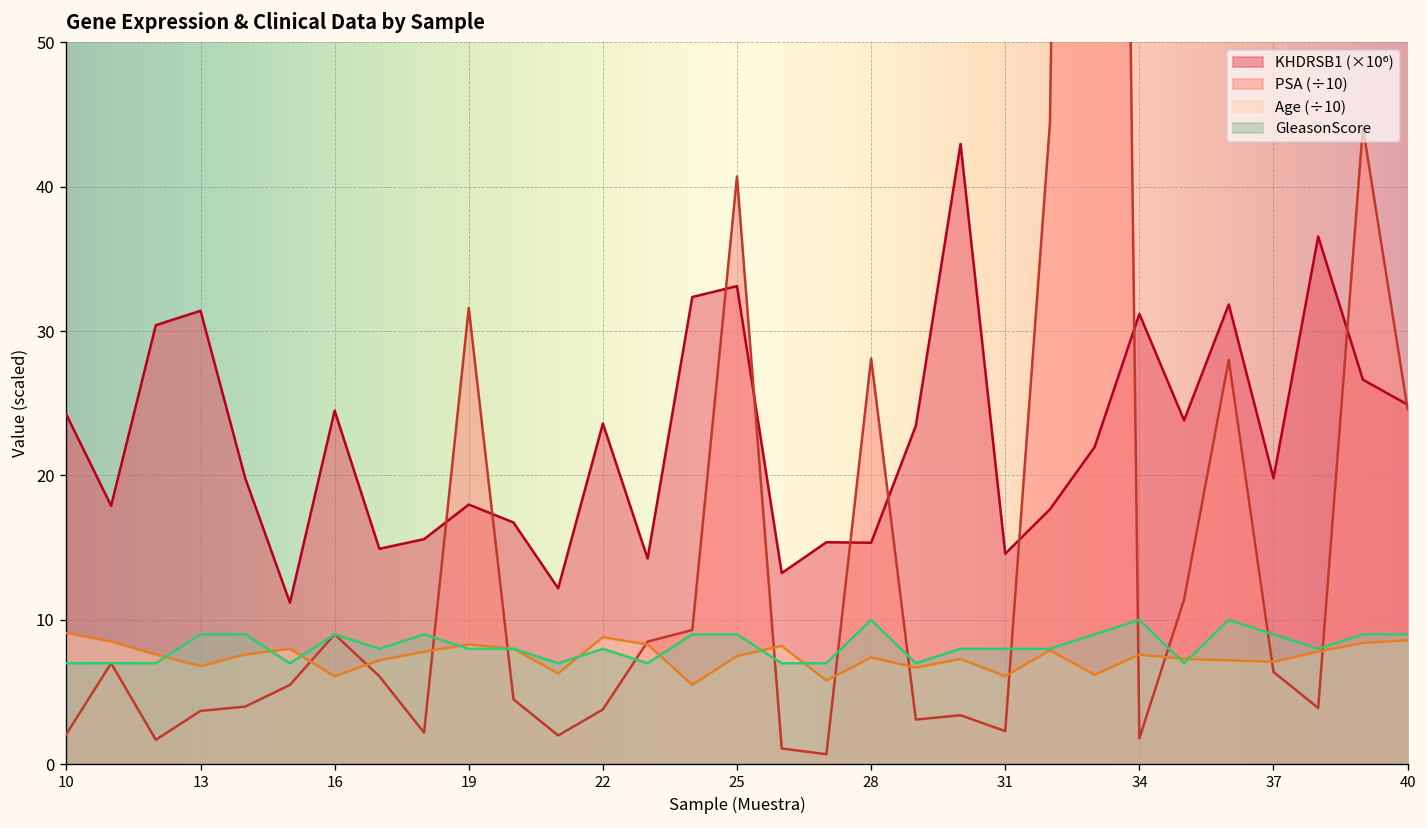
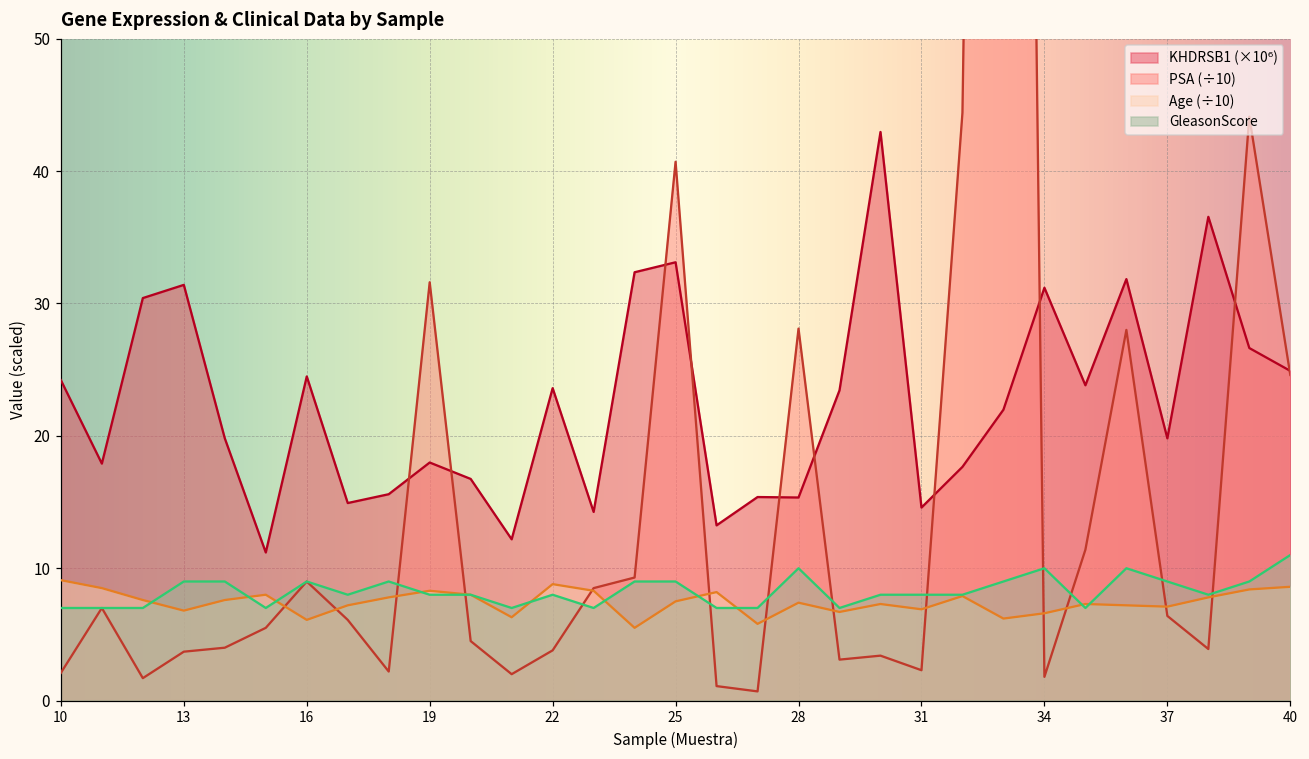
Age (÷10), 31: 6.1 -> 6.9
Age (÷10), 34: 7.6 -> 6.6
GleasonScore, 40: 9 -> 11
